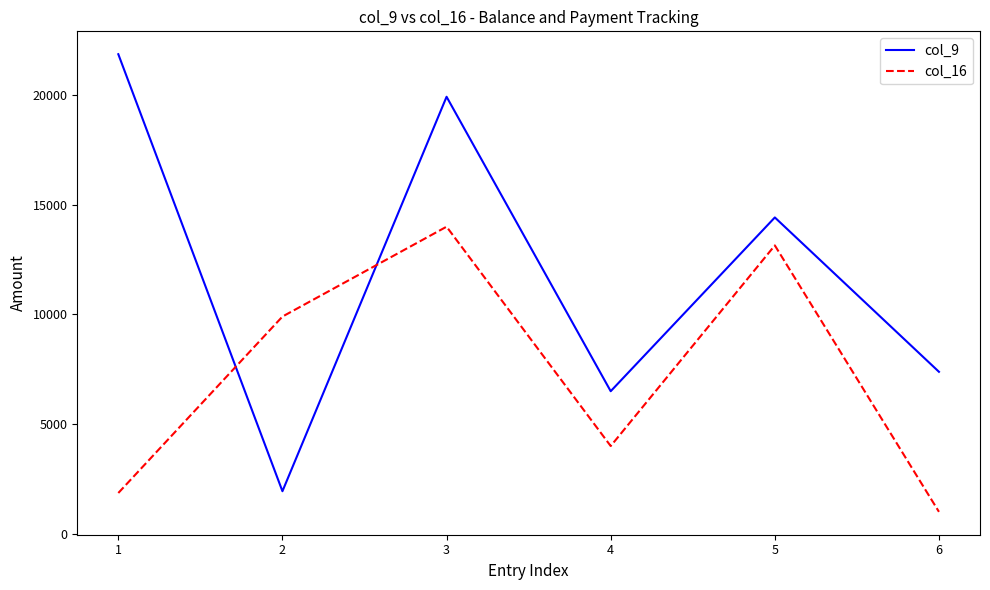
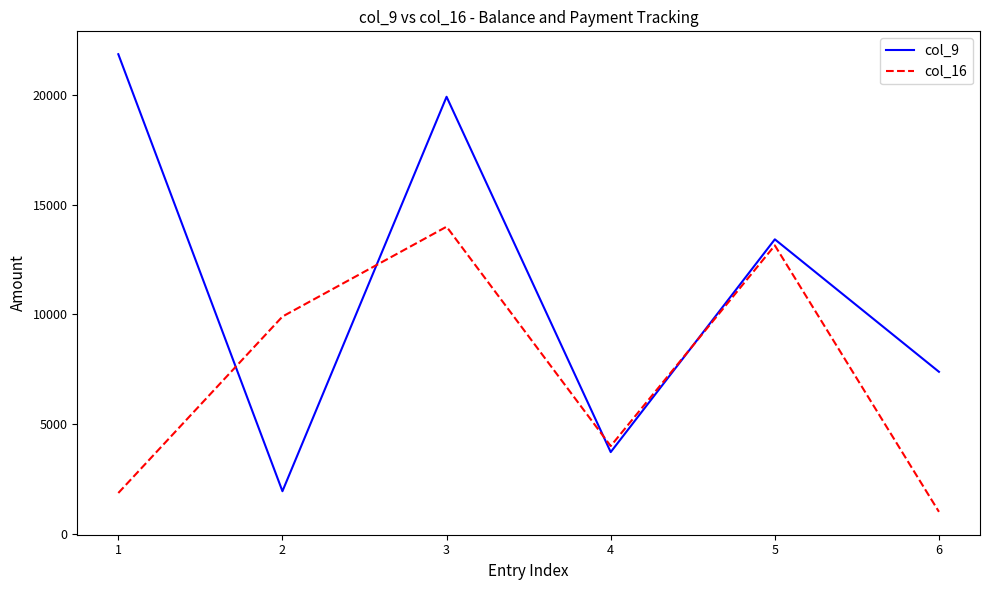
col_9, 4: 6500 -> 3700
col_9, 5: 14400 -> 13400
